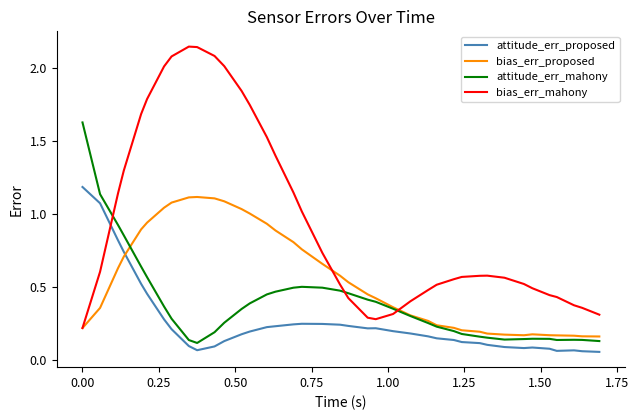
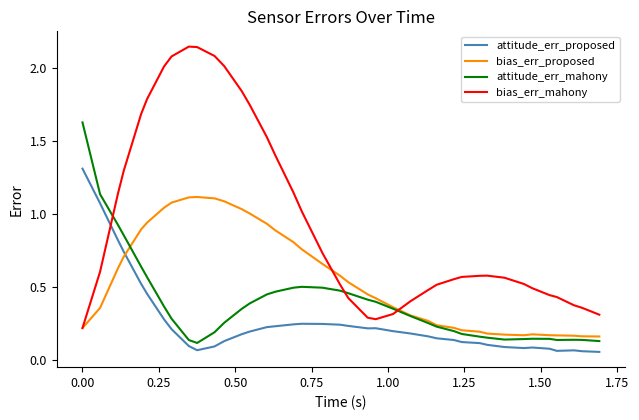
attitude_err_proposed, 0.00: 1.18 -> 1.31
